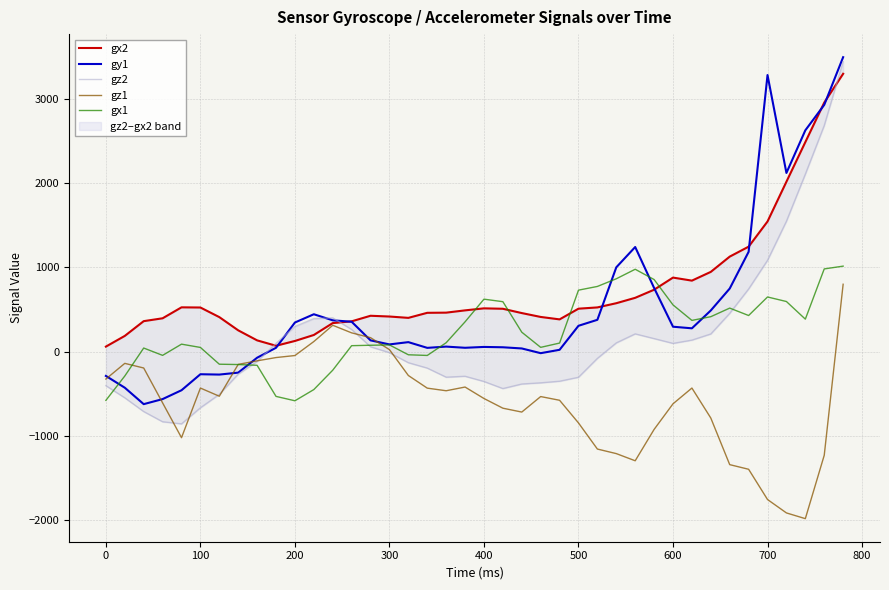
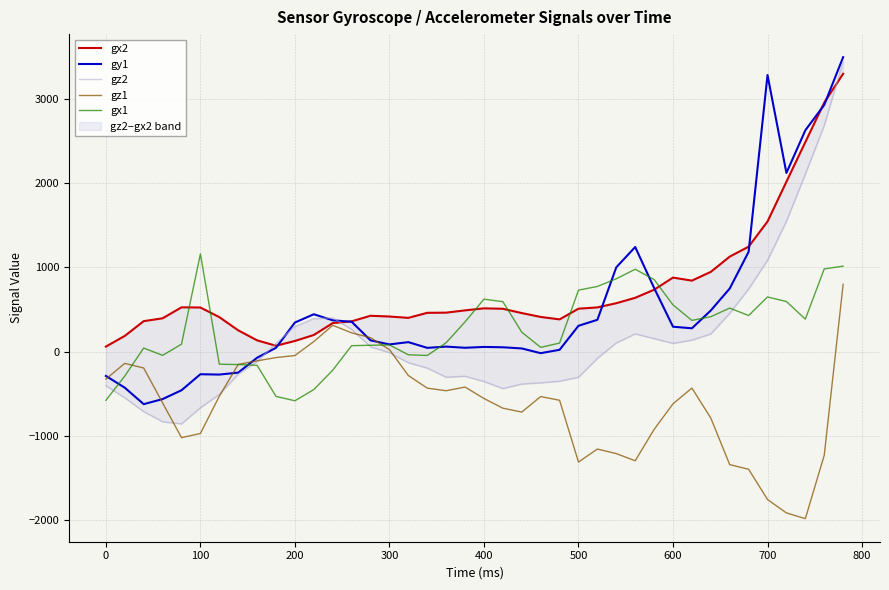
gz1, 100: -400 -> -1000
gx1, 100: 100 -> 1200
gz1, 500: -800 -> -1300
